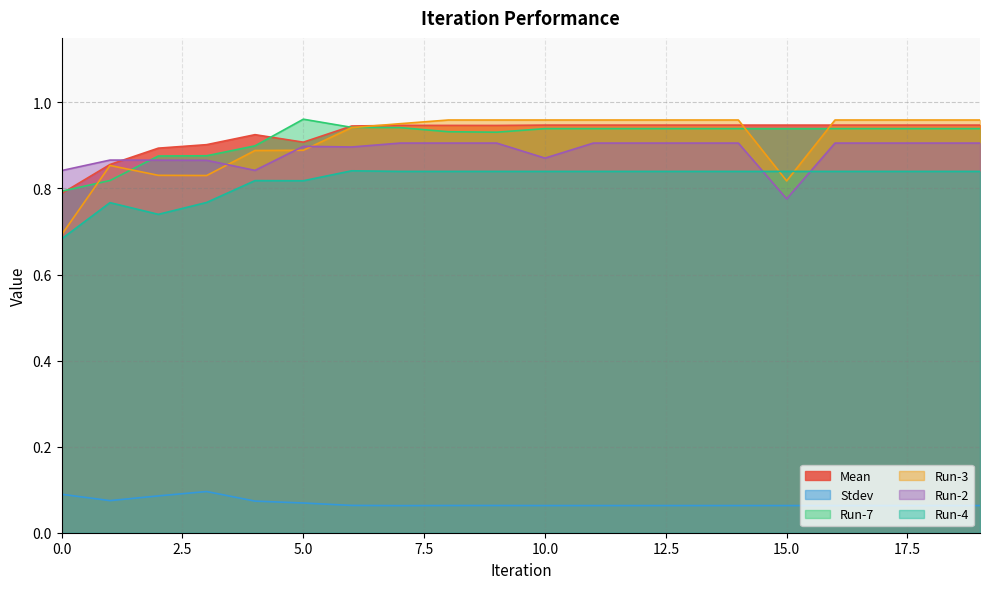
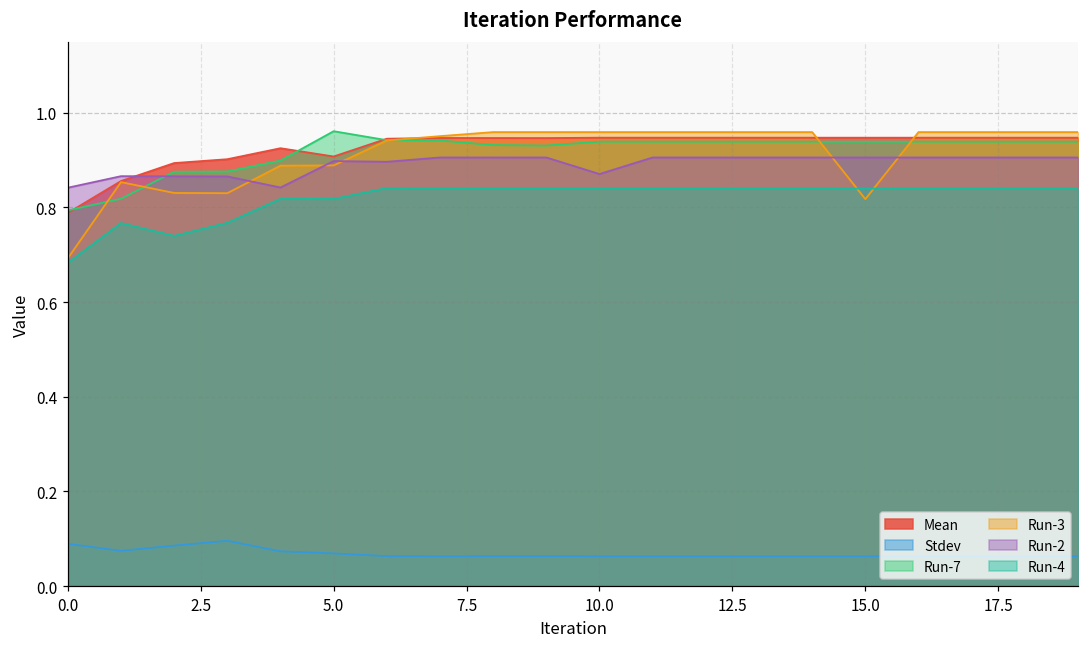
Run-2, 15.0: 0.78 -> 0.91
